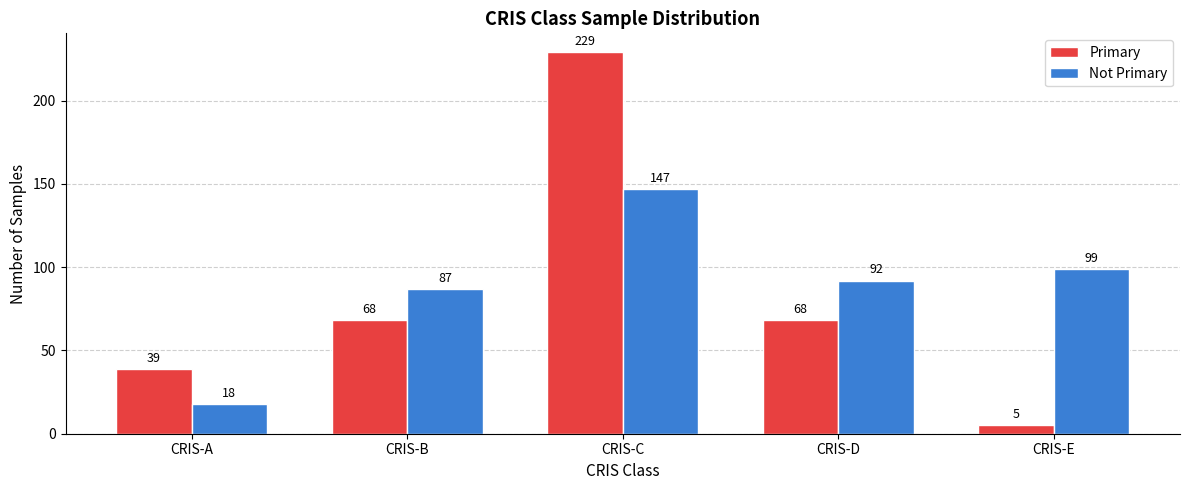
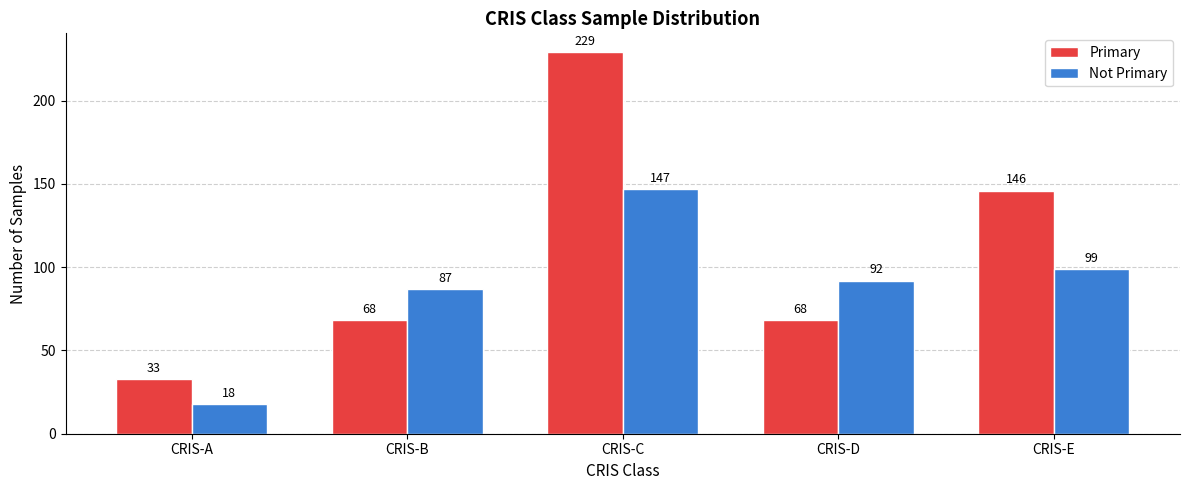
Primary, CRIS-A: 39 -> 33
Primary, CRIS-E: 5 -> 146
